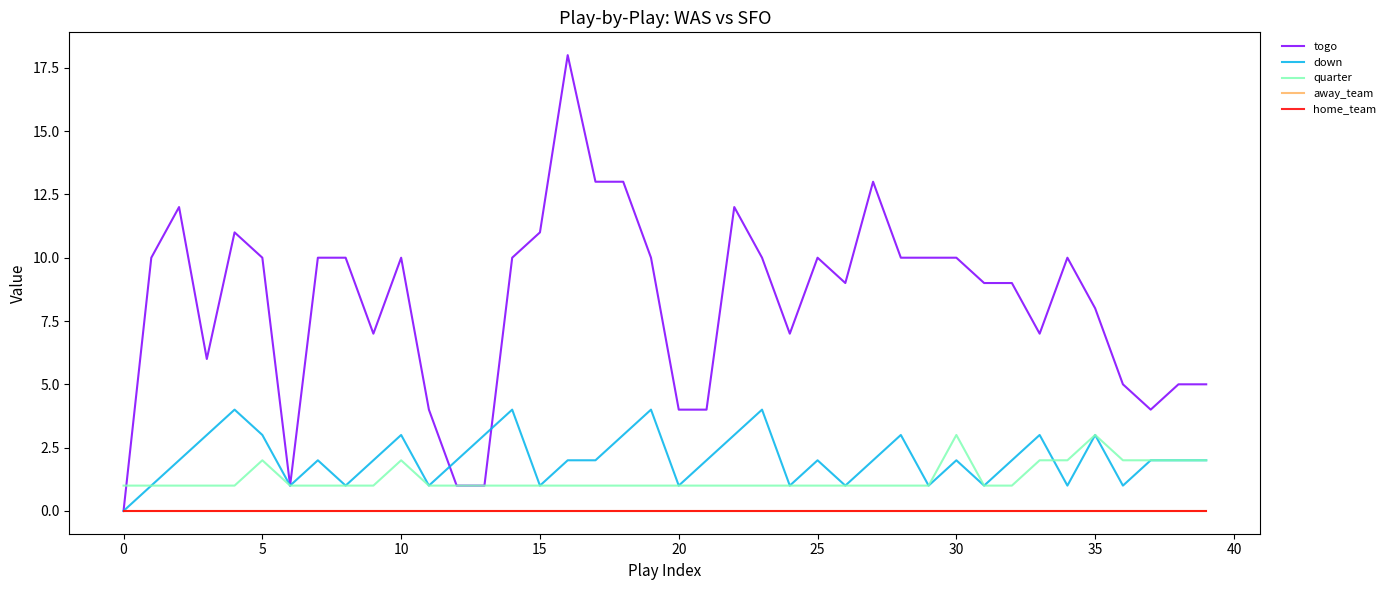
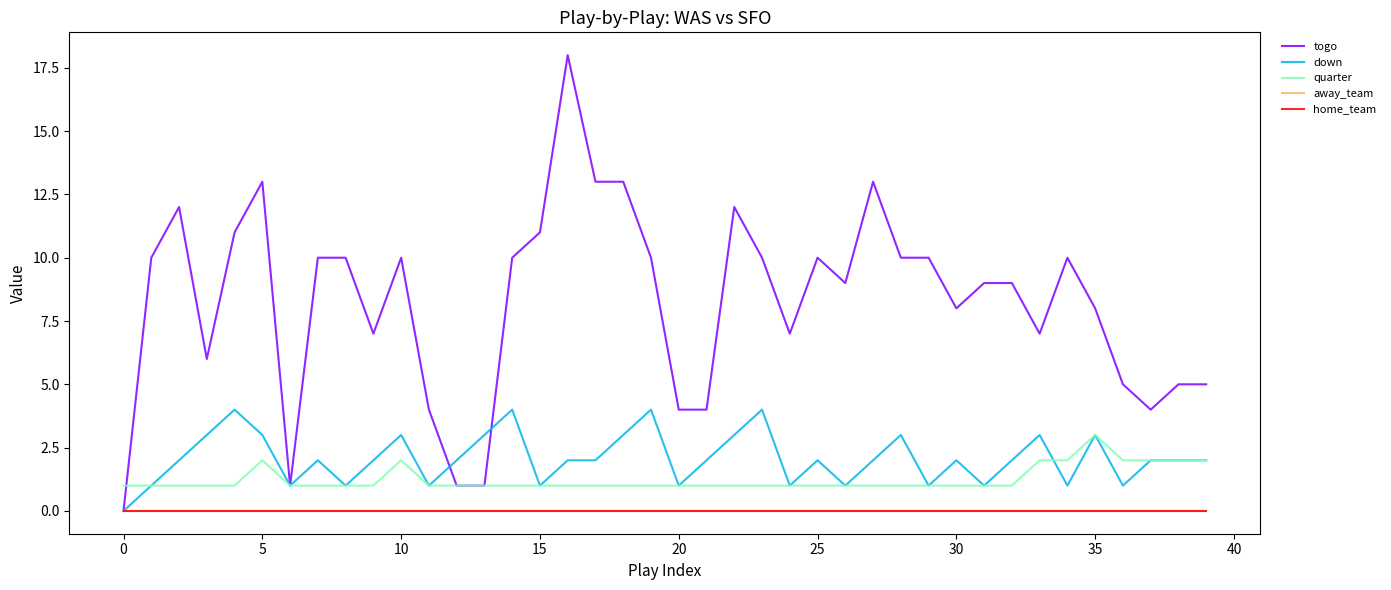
togo, 5: 10 -> 13
togo, 30: 10 -> 8
quarter, 30: 3 -> 1
